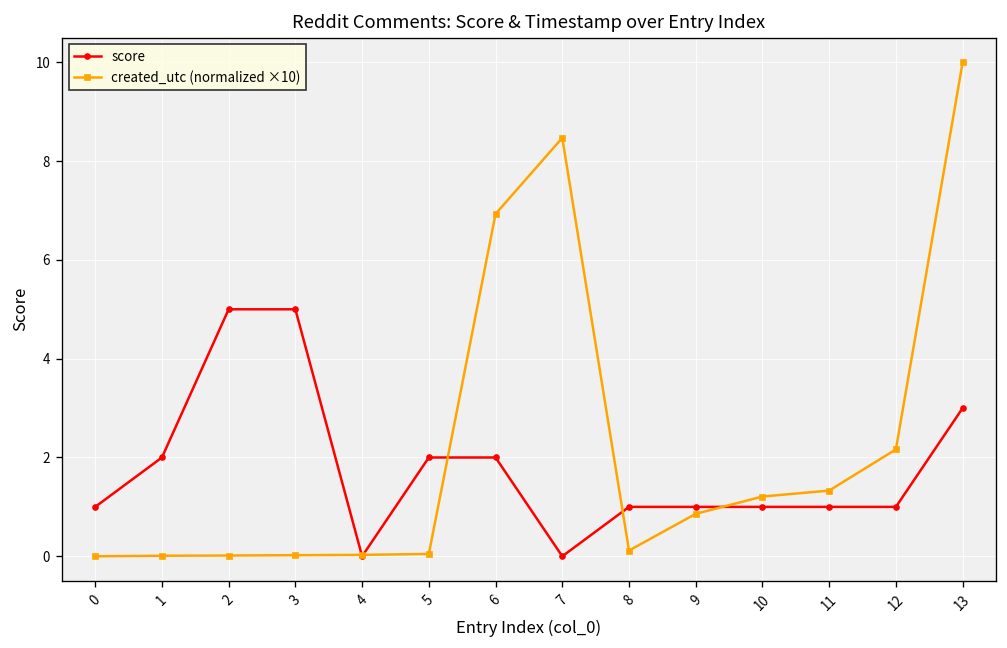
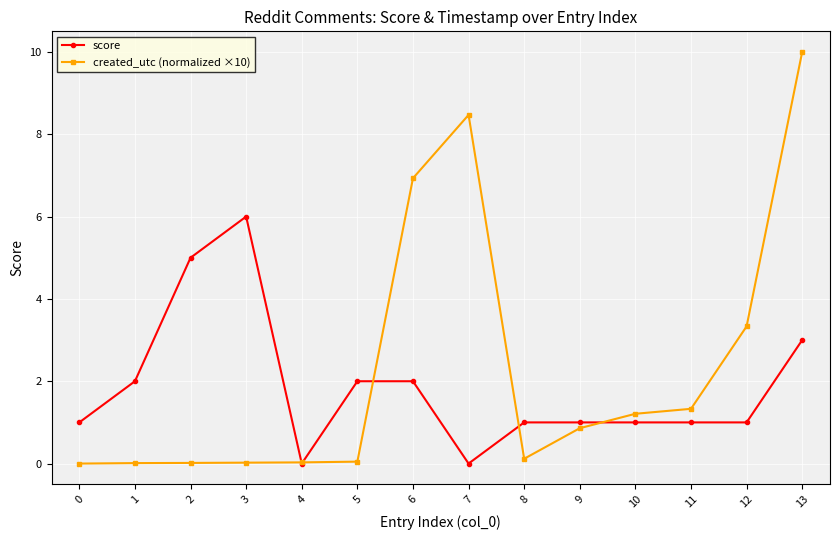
score, 3: 5 -> 6
created_utc (normalized ×10), 12: 2.2 -> 3.3
